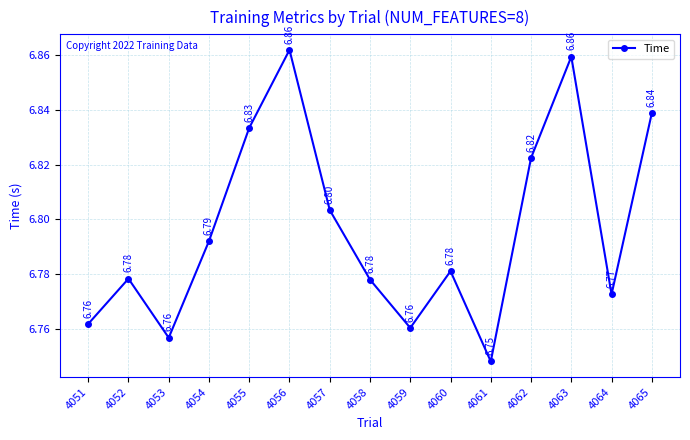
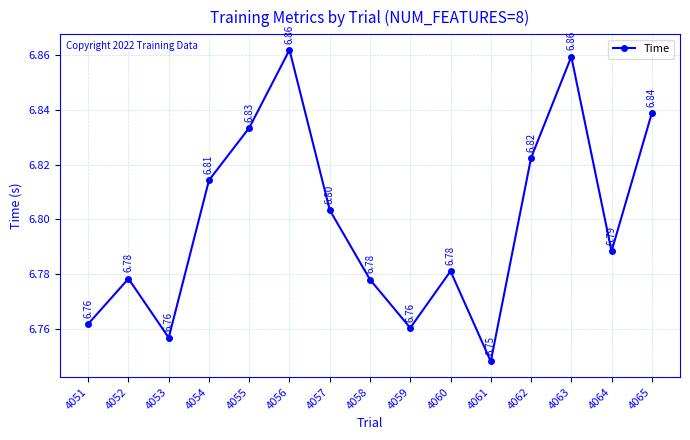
4054: 6.79 -> 6.81
4064: 6.77 -> 6.79
